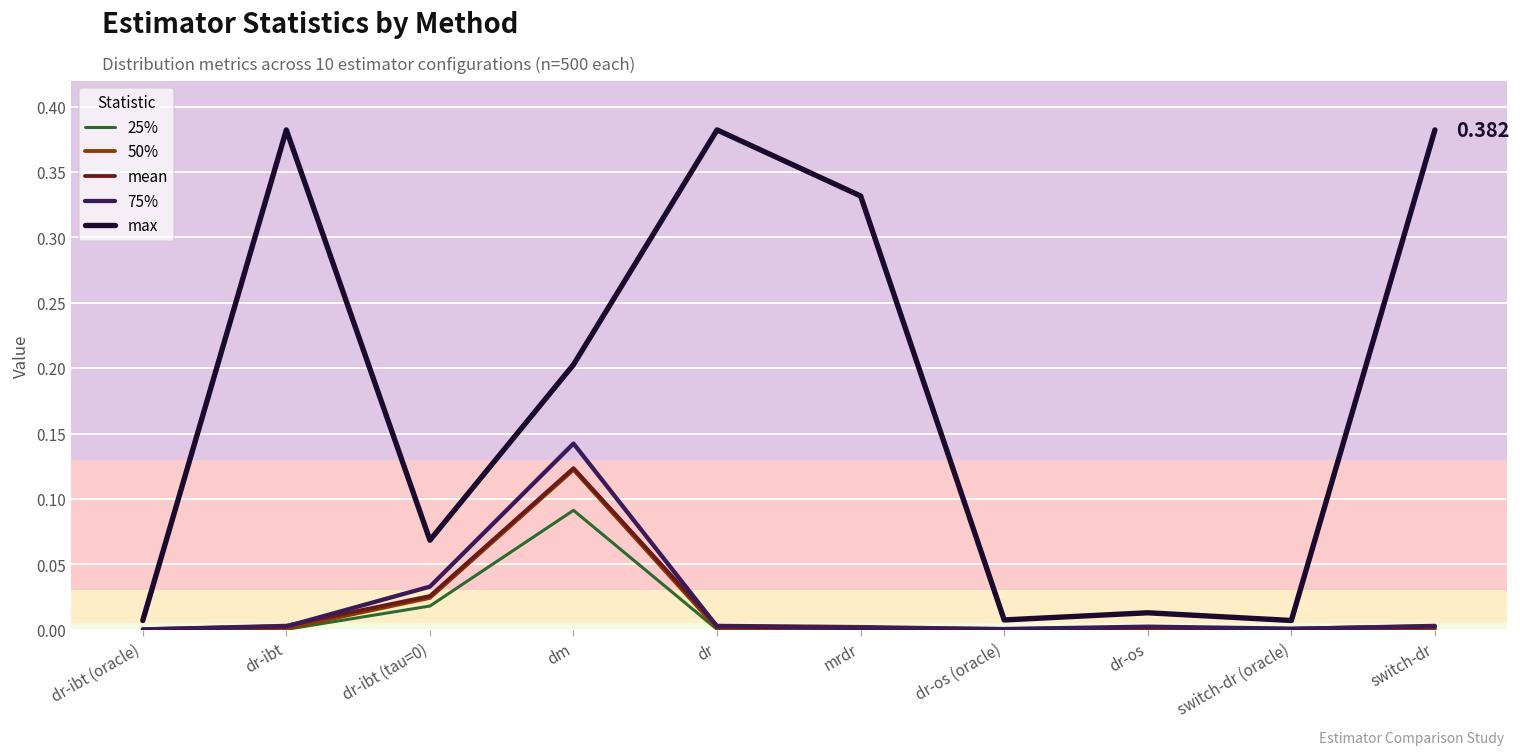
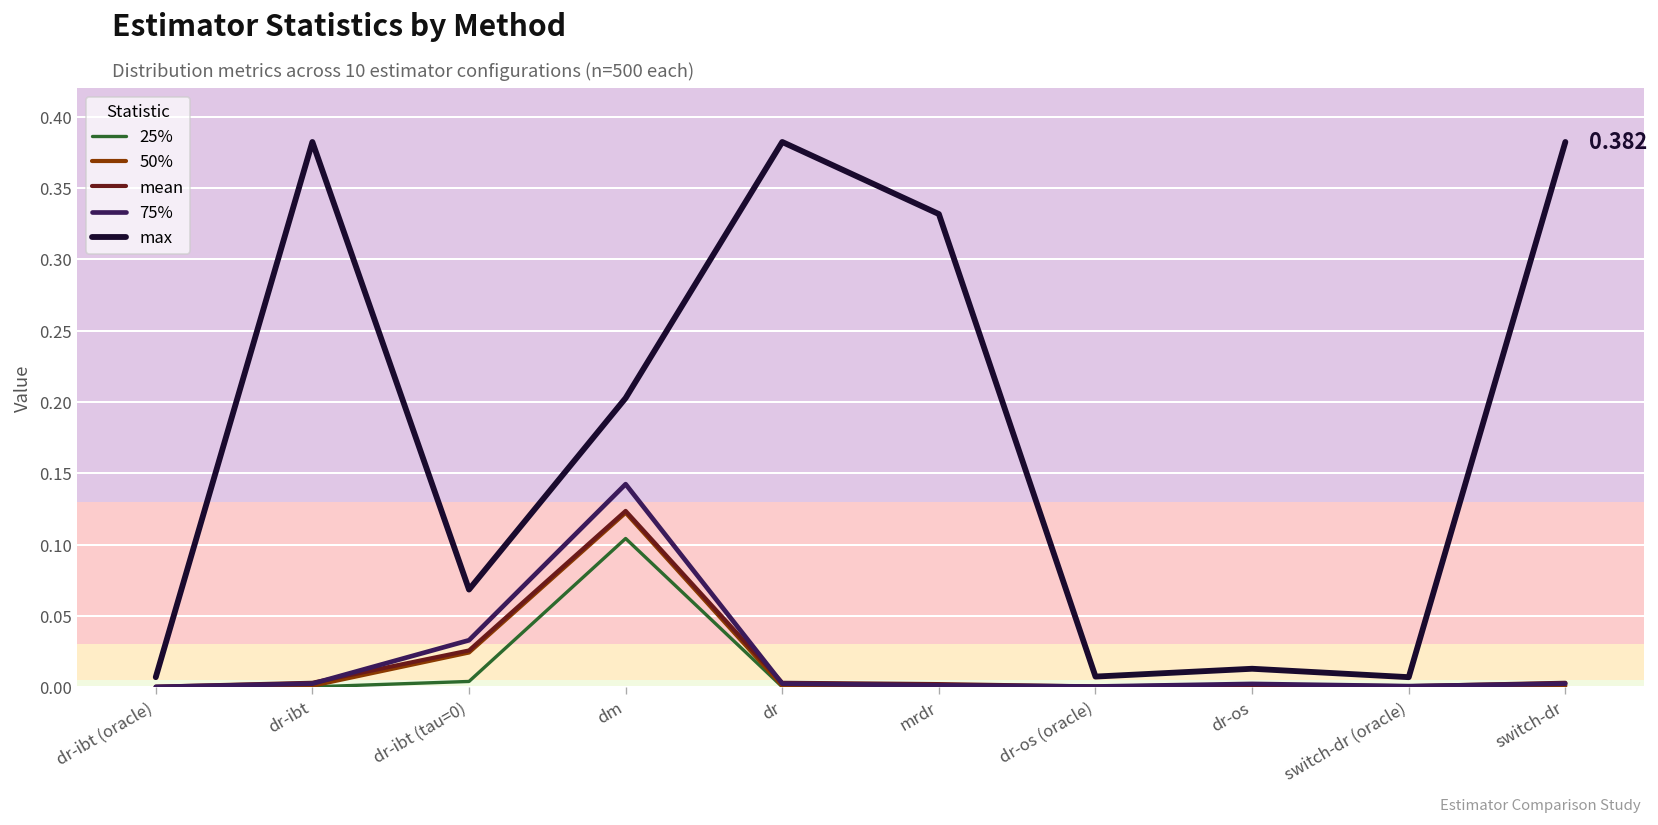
25%, dr-ibt (tau=0): 0.018 -> 0.004
25%, dm: 0.091 -> 0.104
